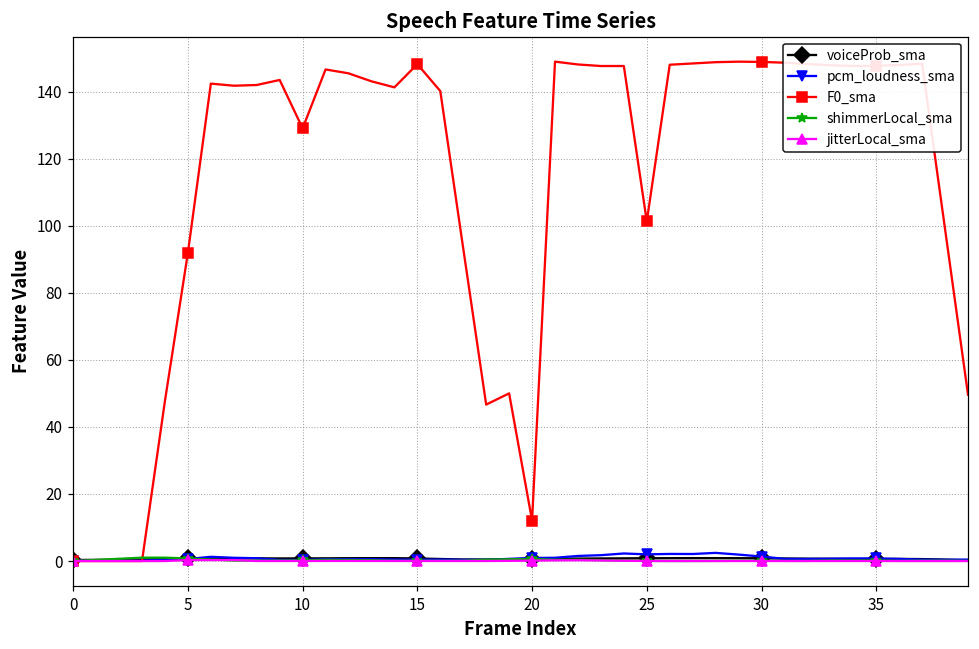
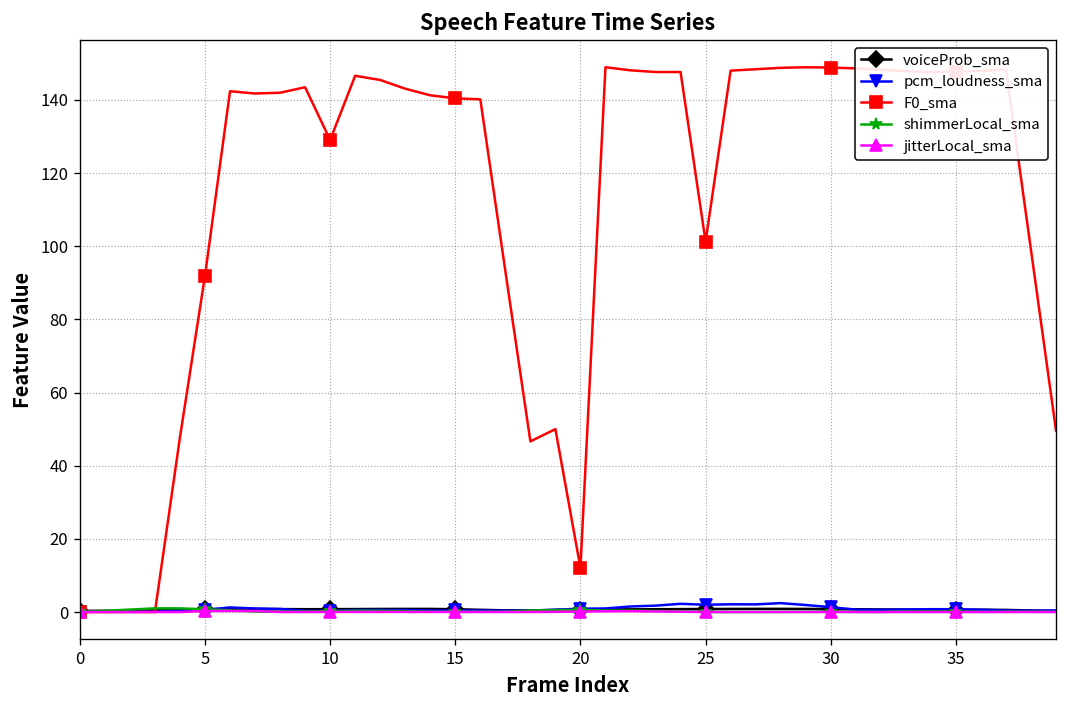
F0_sma, 15: 148 -> 140
